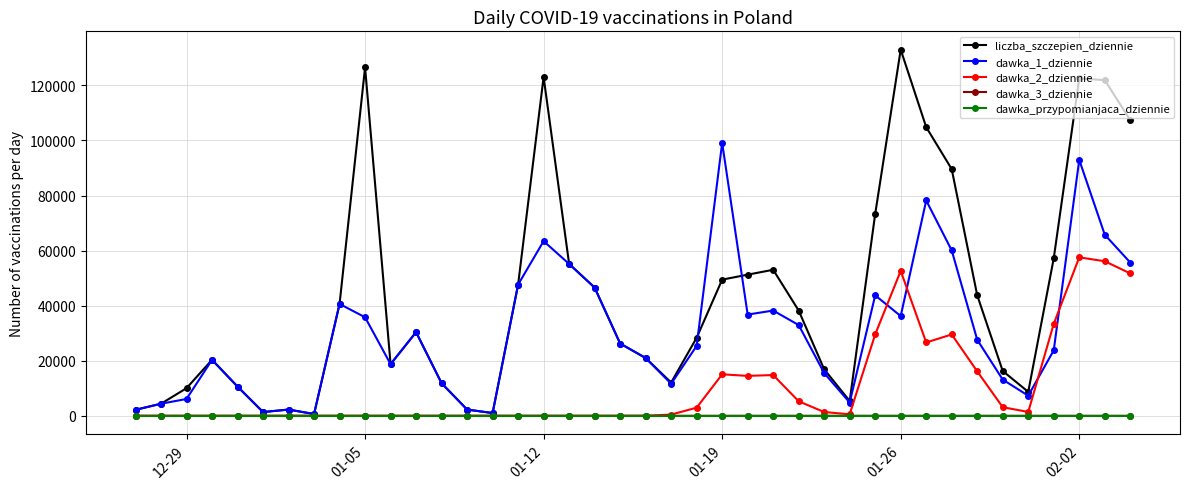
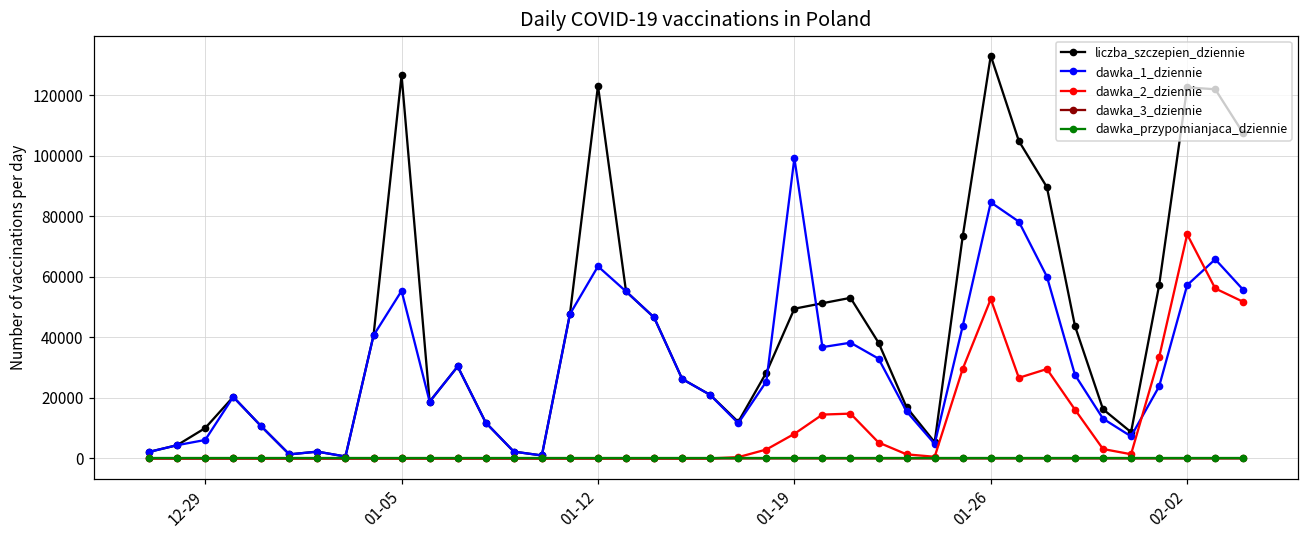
dawka_1_dziennie, 01-05: 36000 -> 55000
dawka_2_dziennie, 01-19: 15000 -> 8000
dawka_1_dziennie, 01-26: 36000 -> 85000
dawka_1_dziennie, 02-02: 93000 -> 57000
dawka_2_dziennie, 02-02: 58000 -> 74000
